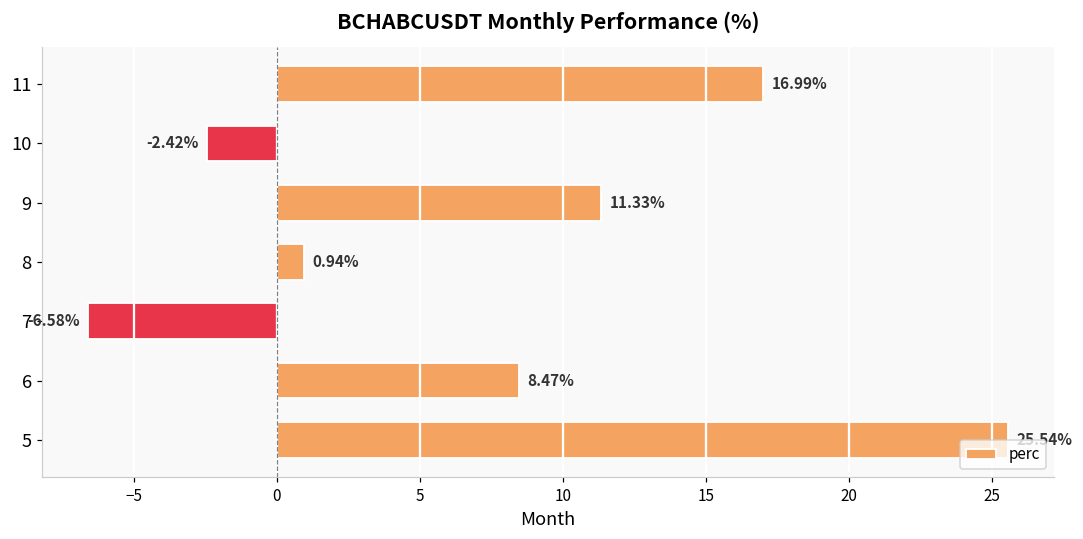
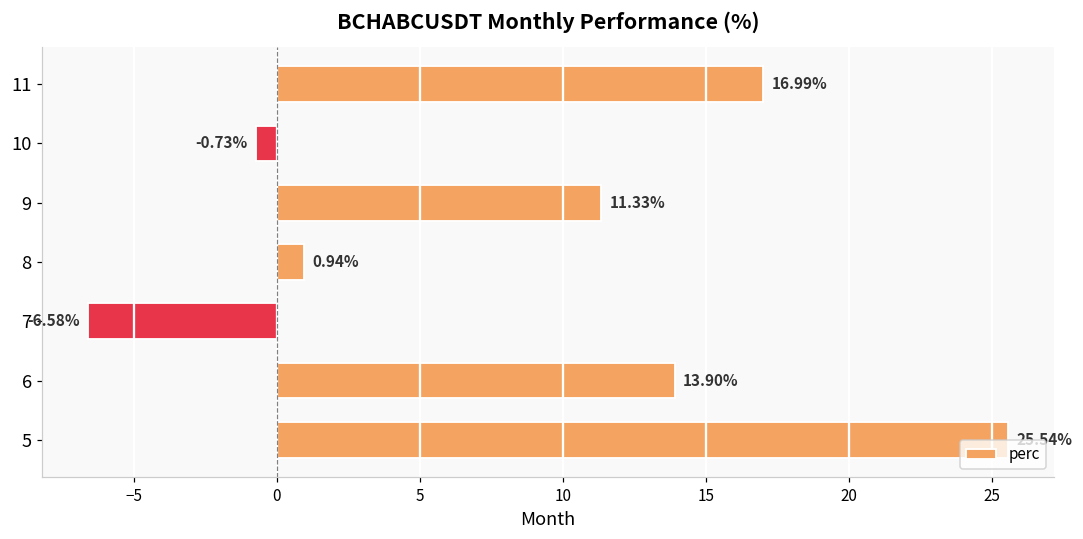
10: -2.42% -> -0.73%
6: 8.47% -> 13.90%
